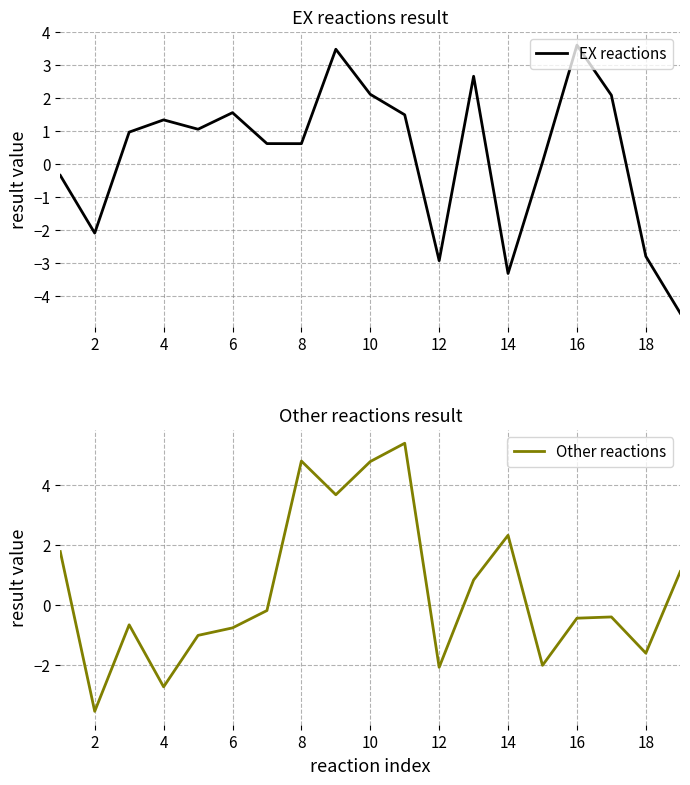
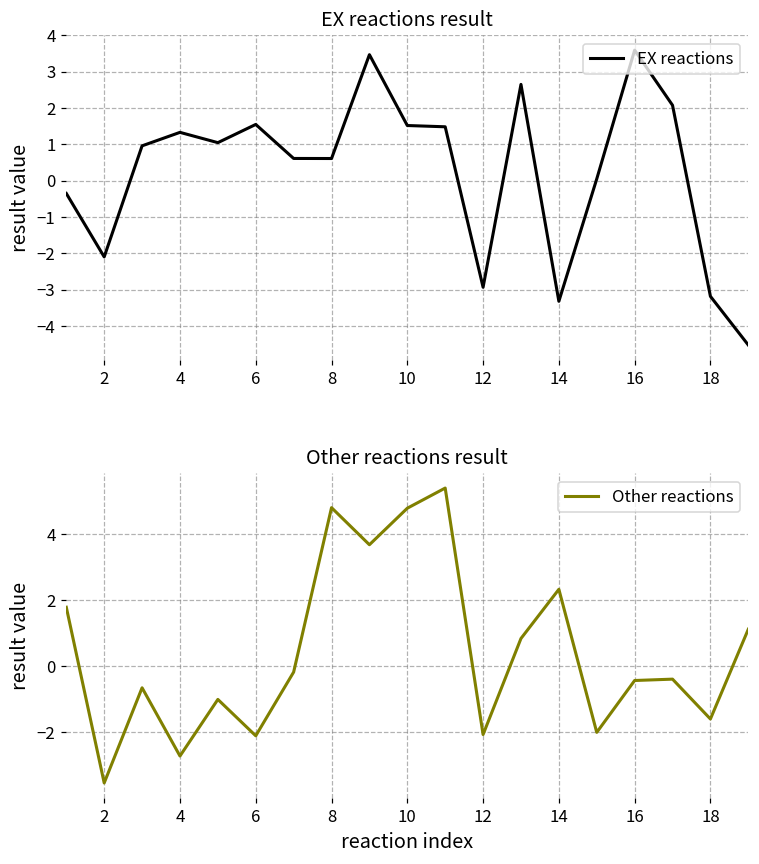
EX reactions result, 10: 2.1 -> 1.5
EX reactions result, 18: -2.8 -> -3.2
Other reactions result, 6: -0.8 -> -2.1
